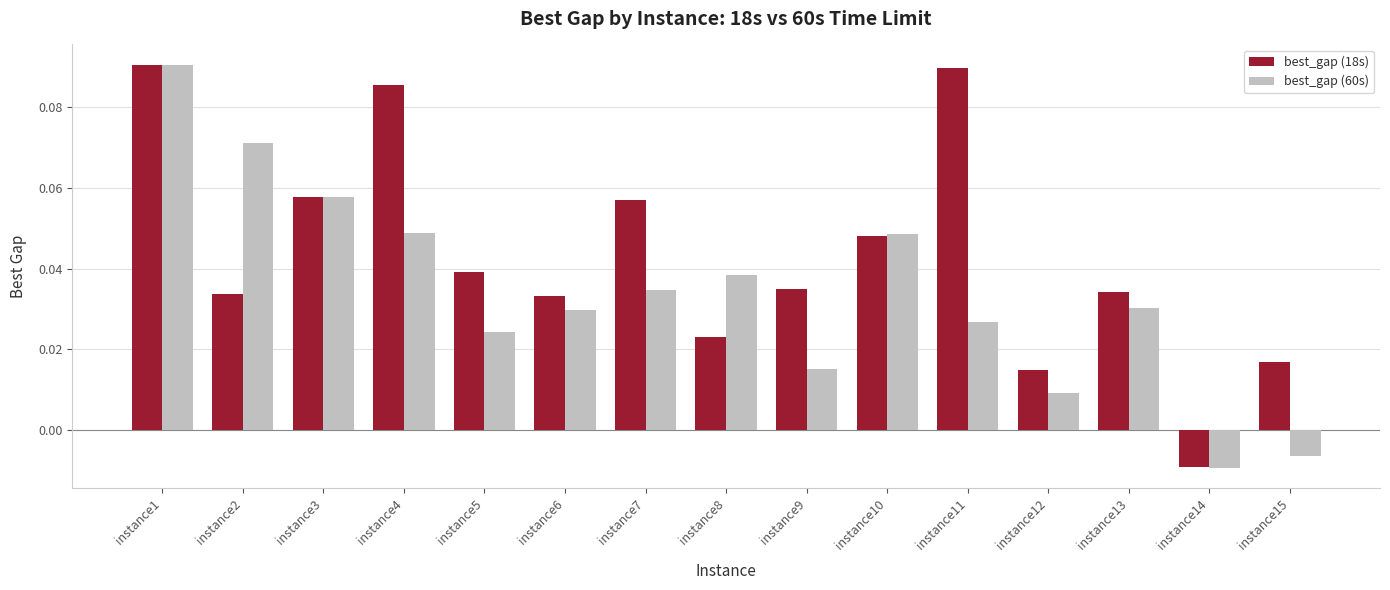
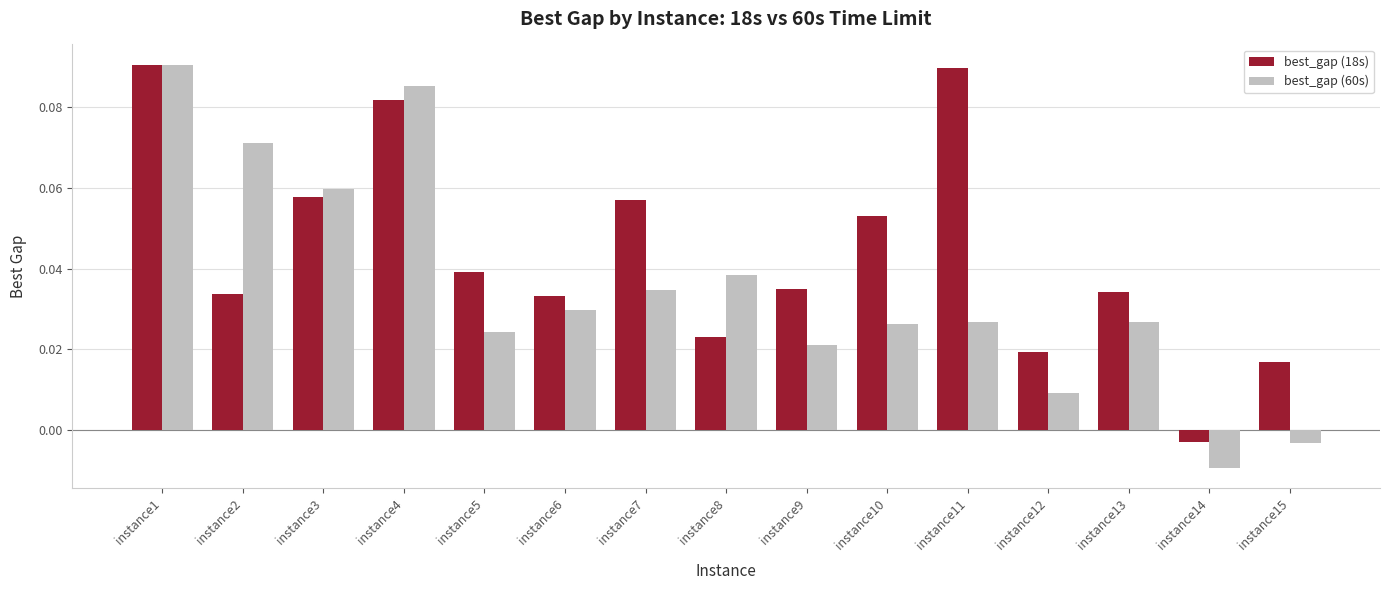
best_gap (60s), instance3: 0.058 -> 0.060
best_gap (18s), instance4: 0.086 -> 0.082
best_gap (60s), instance4: 0.049 -> 0.085
best_gap (60s), instance9: 0.015 -> 0.021
best_gap (18s), instance10: 0.048 -> 0.053
best_gap (60s), instance10: 0.049 -> 0.026
best_gap (18s), instance12: 0.015 -> 0.019
best_gap (60s), instance13: 0.030 -> 0.027
best_gap (18s), instance14: -0.009 -> -0.003
best_gap (60s), instance15: -0.007 -> -0.003
